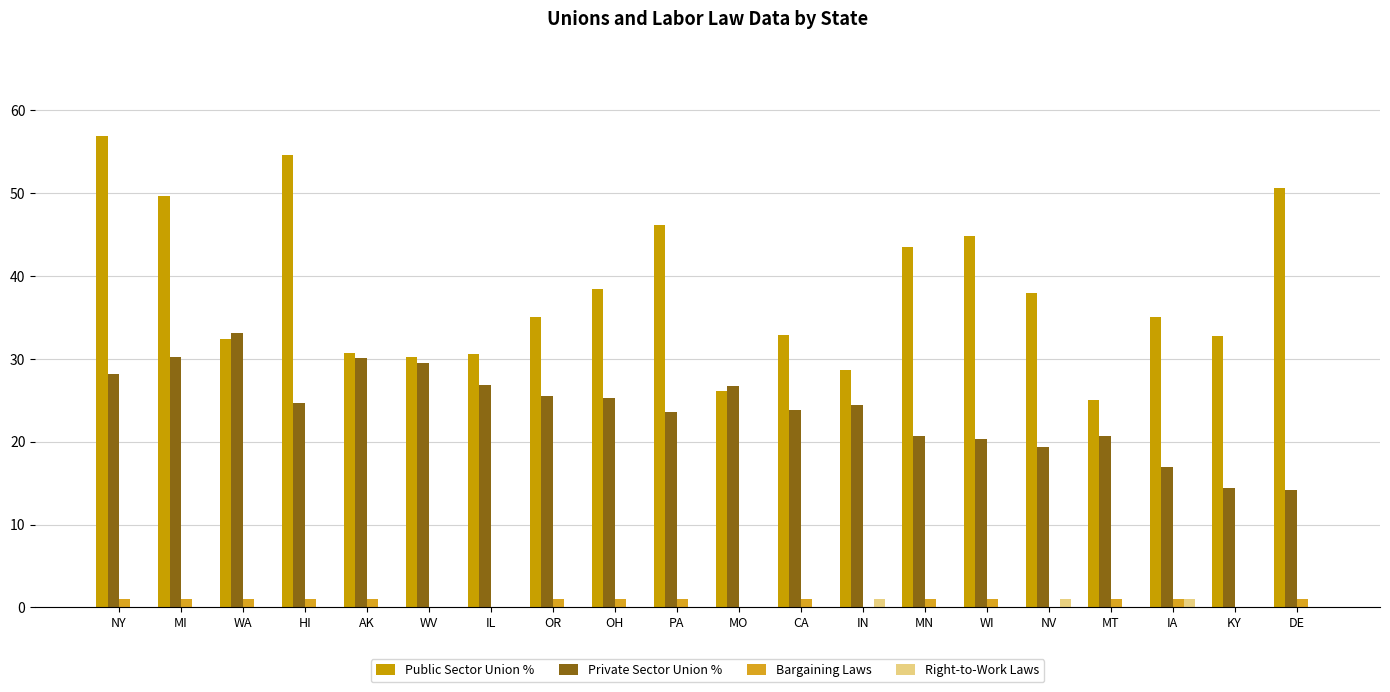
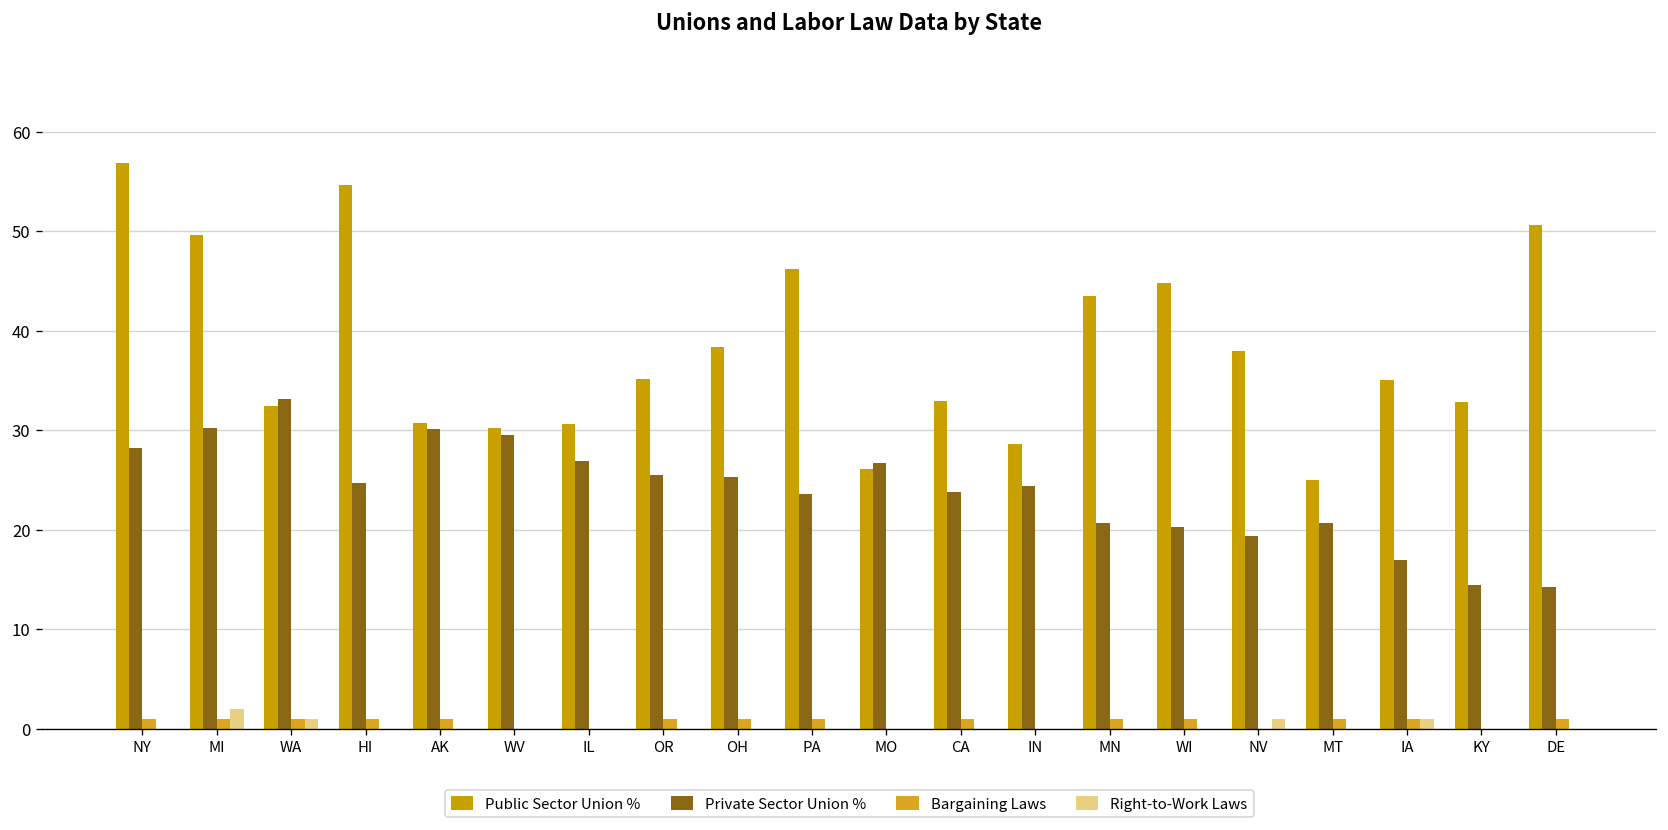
Right-to-Work Laws, MI: 0 -> 2
Right-to-Work Laws, WA: 0 -> 1
Right-to-Work Laws, IN: 1 -> 0
